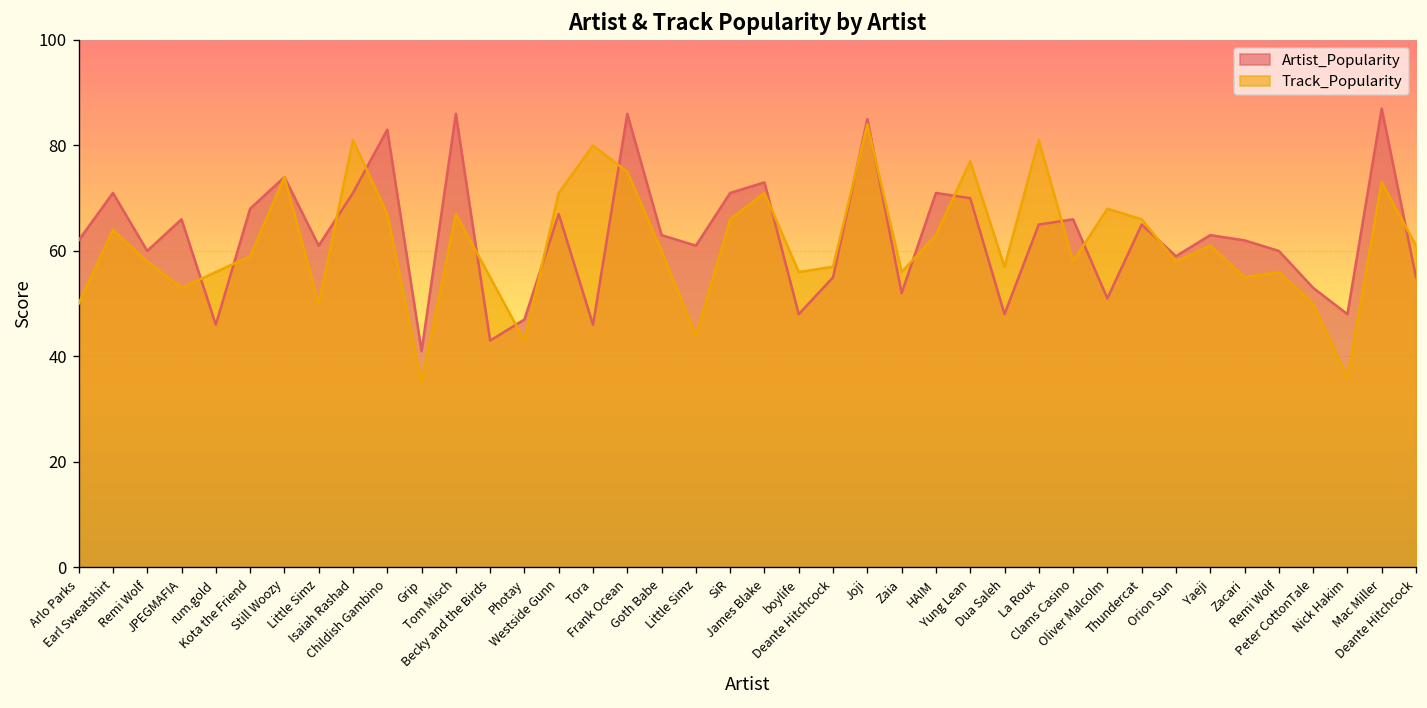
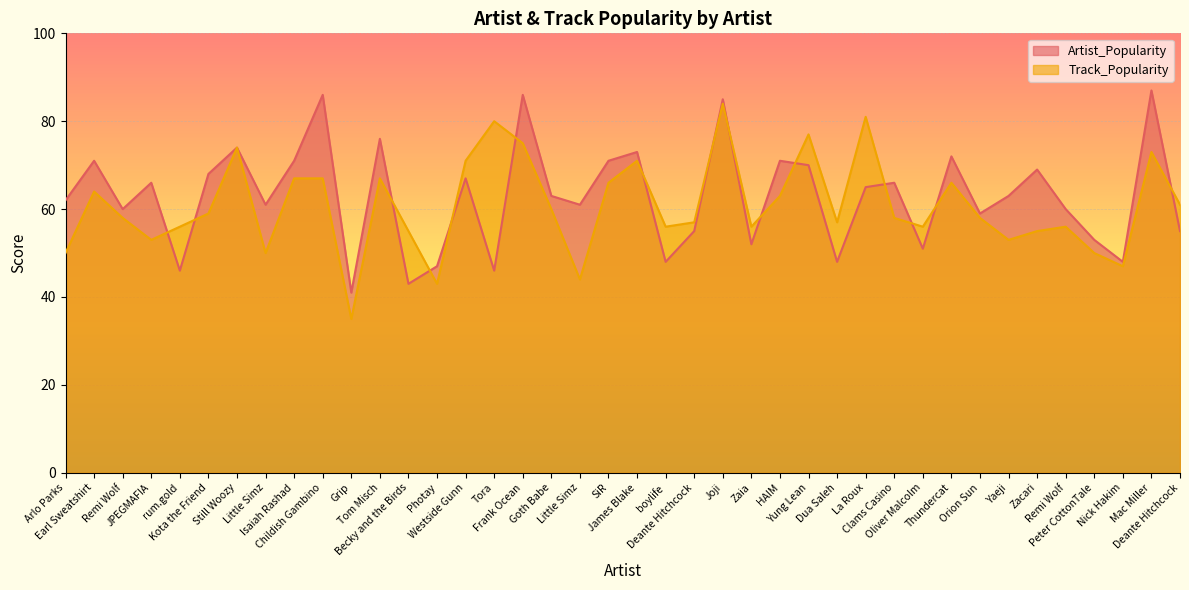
Track_Popularity, Isaiah Rashad: 81 -> 67
Artist_Popularity, Childish Gambino: 83 -> 86
Artist_Popularity, Tom Misch: 86 -> 76
Track_Popularity, Oliver Malcolm: 68 -> 56
Artist_Popularity, Thundercat: 65 -> 72
Track_Popularity, Yaeji: 61 -> 53
Artist_Popularity, Zacari: 62 -> 69
Track_Popularity, Nick Hakim: 36 -> 47
